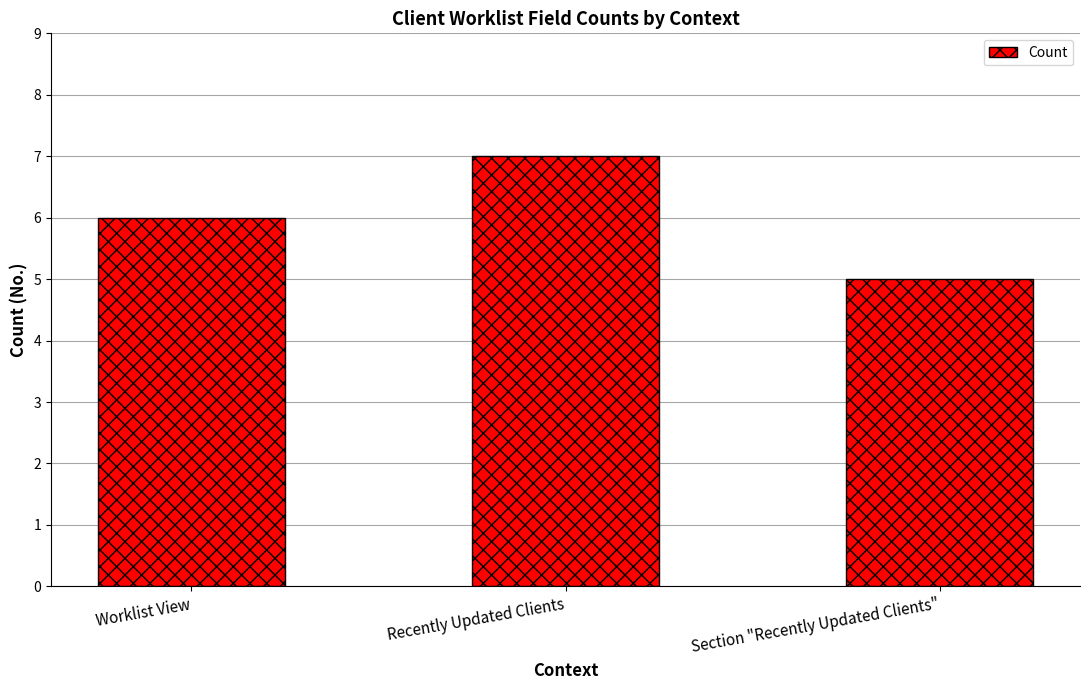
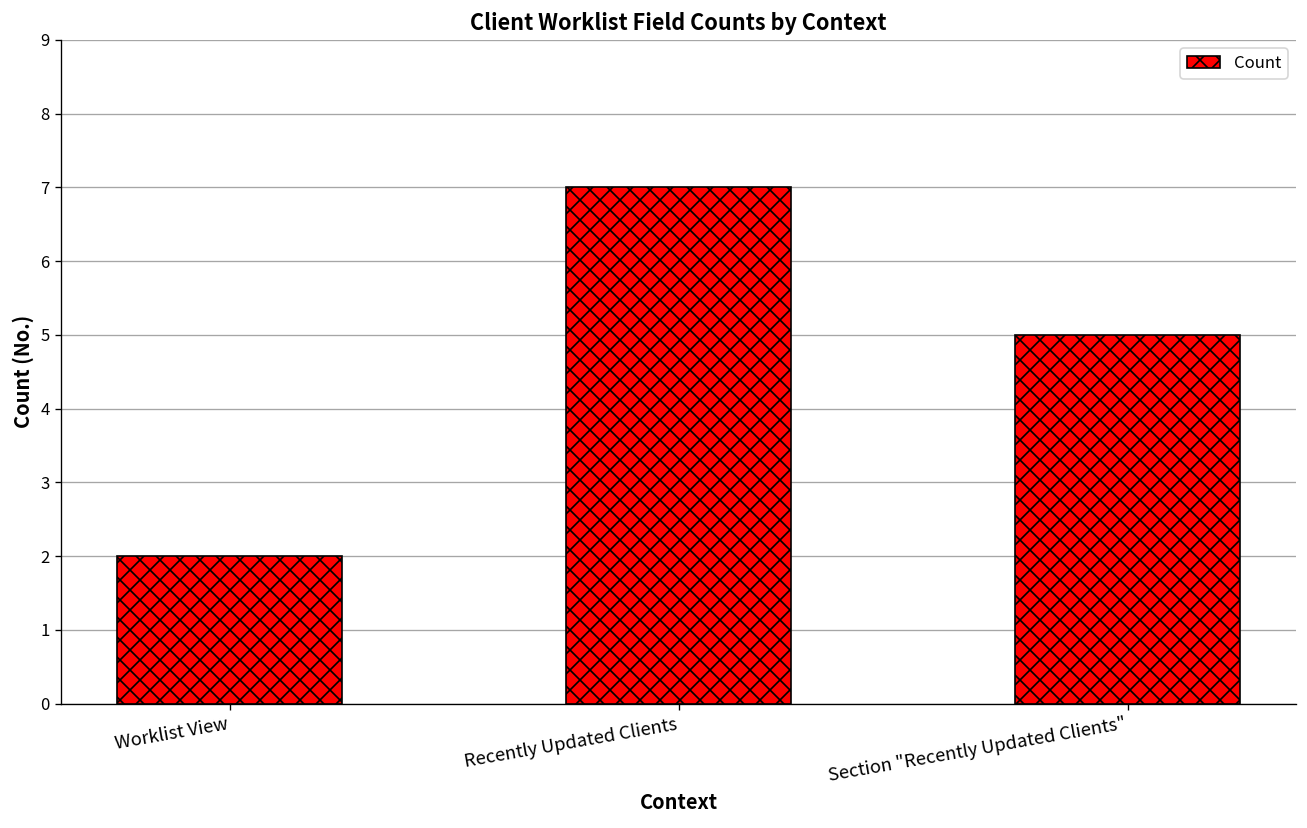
Worklist View: 6 -> 2
